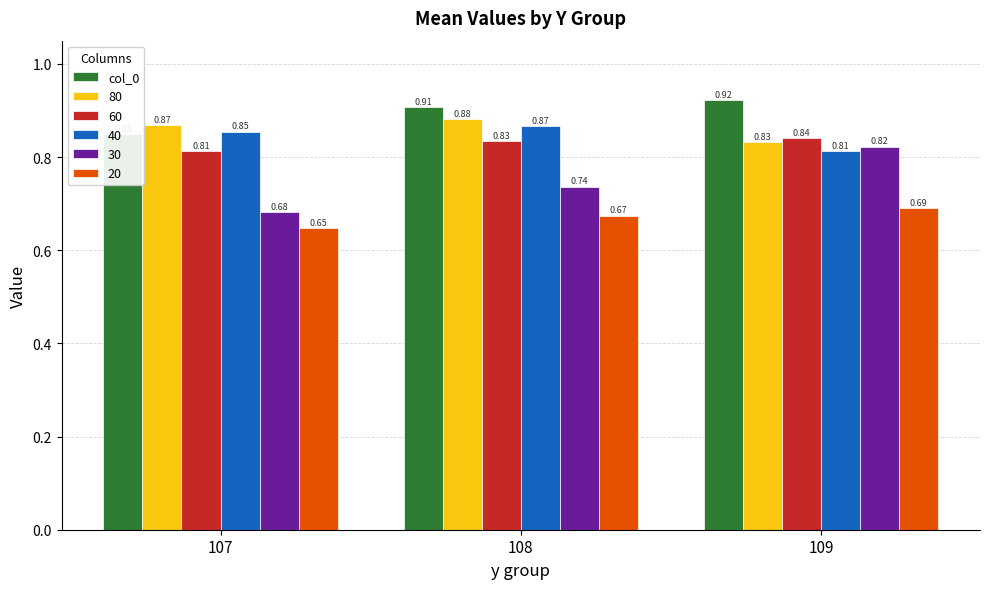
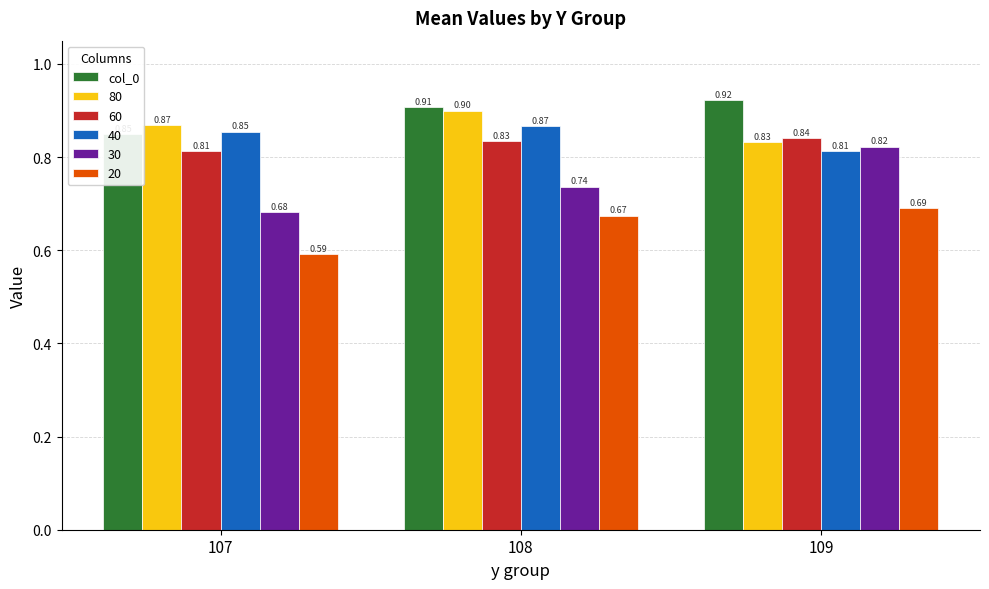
20, 107: 0.65 -> 0.59
80, 108: 0.88 -> 0.90
